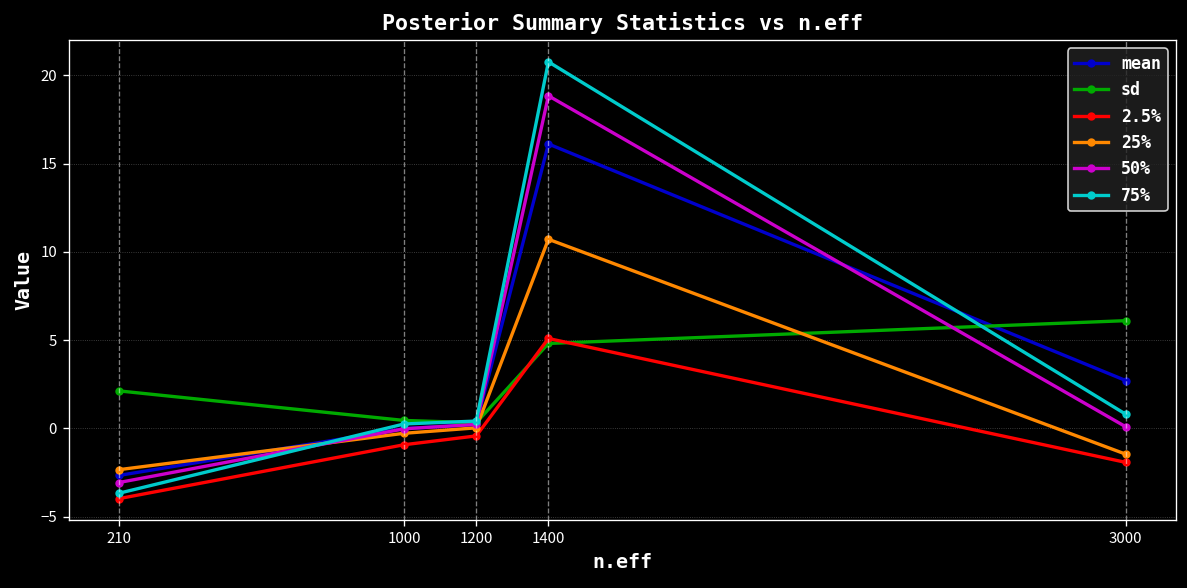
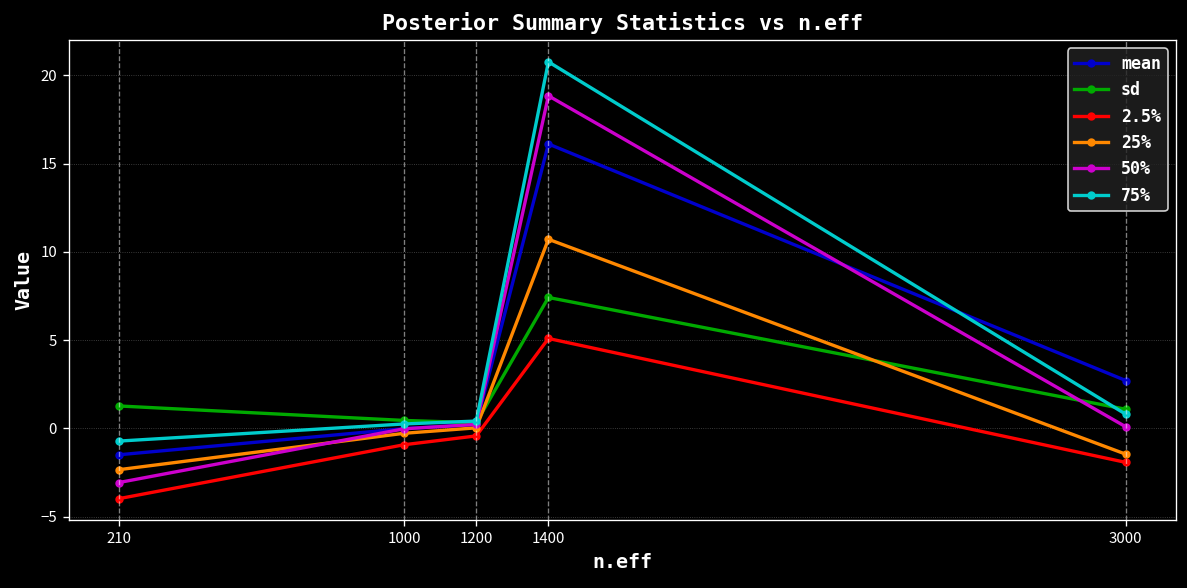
mean, 210: -2.7 -> -1.5
sd, 210: 2.1 -> 1.3
75%, 210: -3.7 -> -0.7
sd, 1400: 4.8 -> 7.4
sd, 3000: 6.1 -> 1.1
